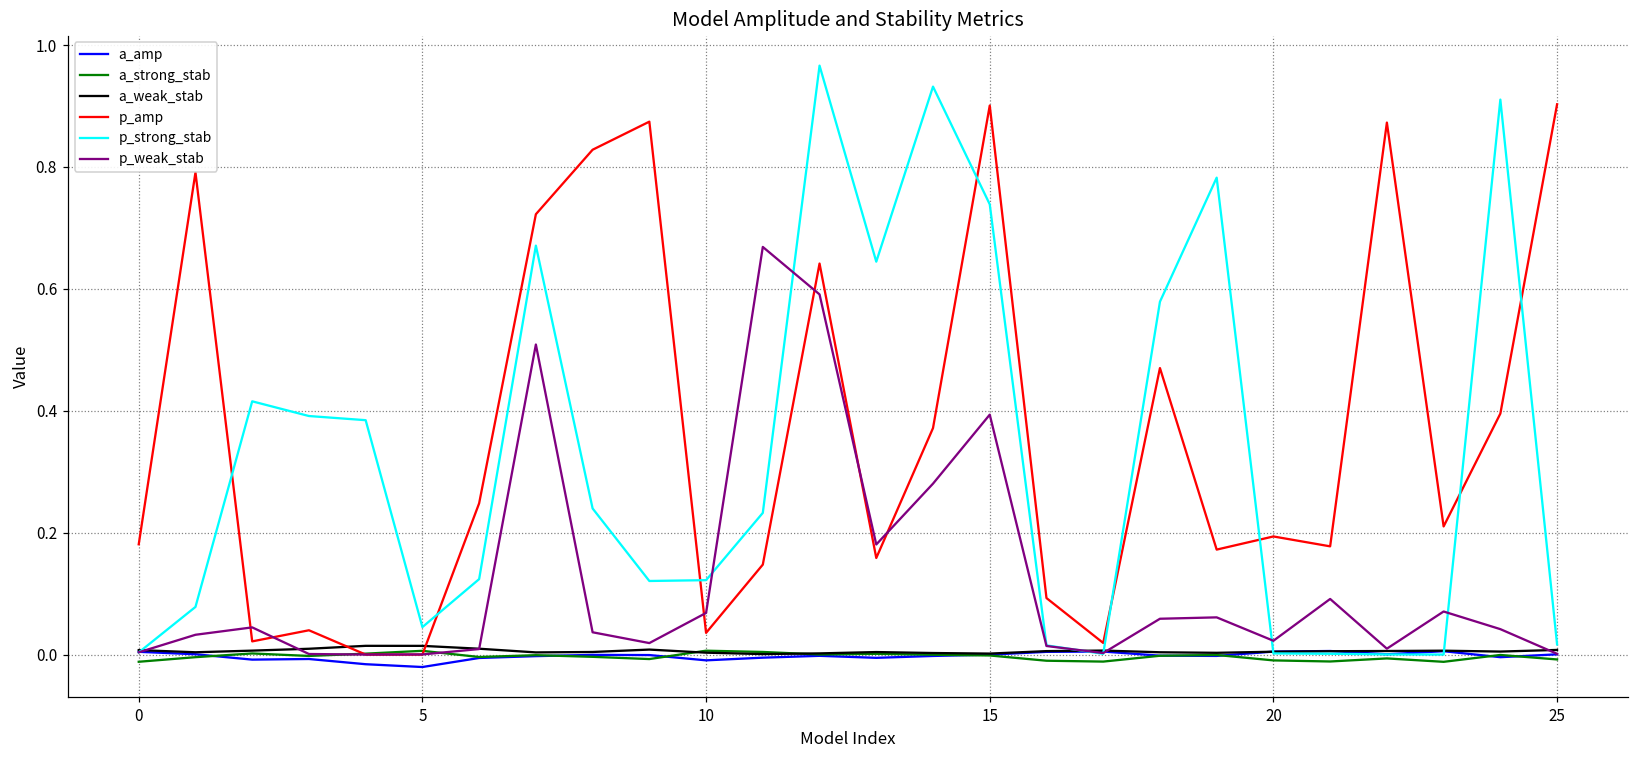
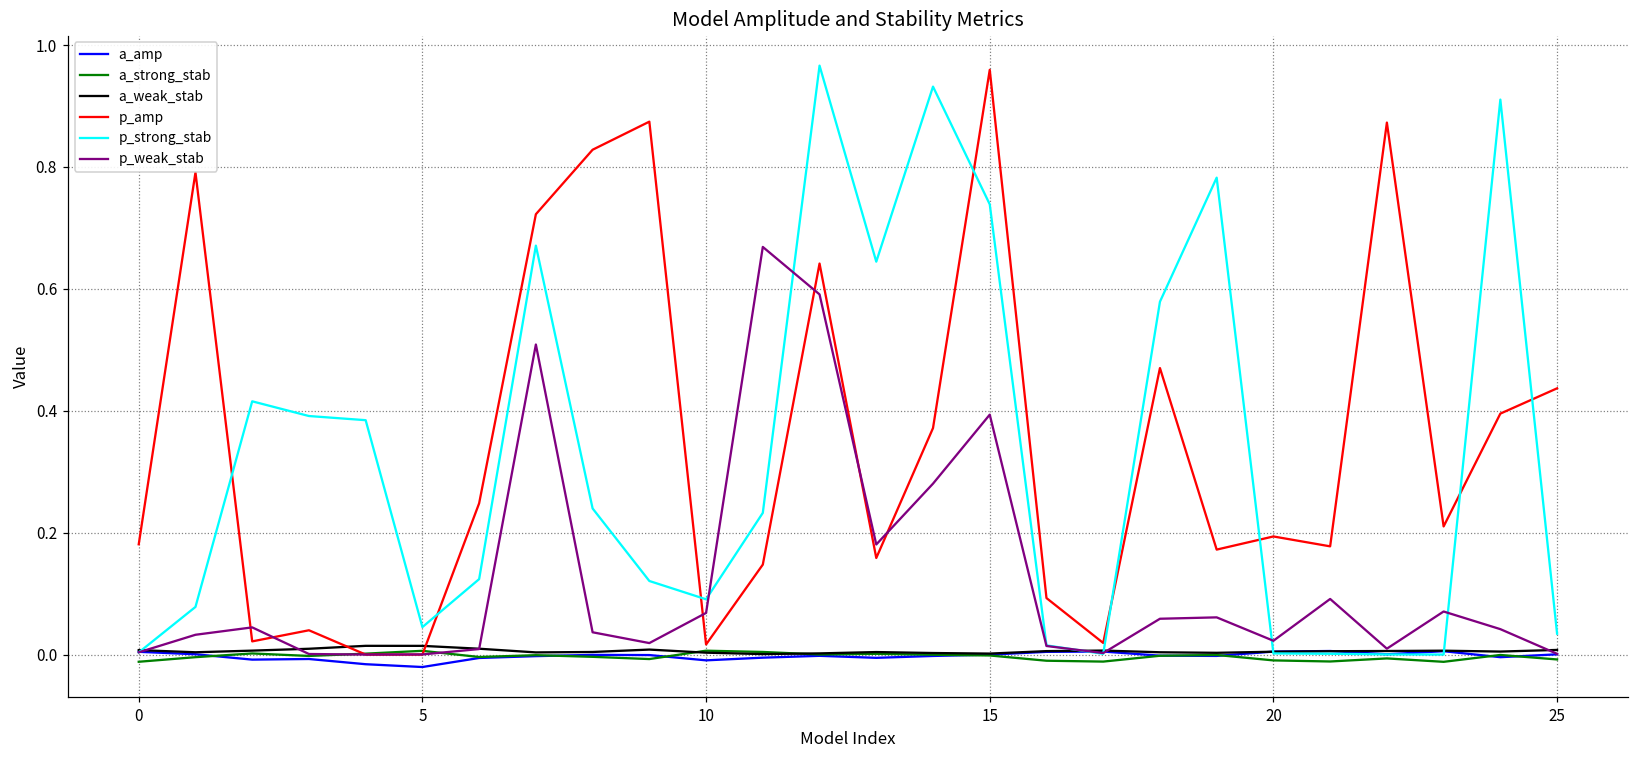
p_amp, 10: 0.04 -> 0.02
p_strong_stab, 10: 0.12 -> 0.09
p_amp, 15: 0.90 -> 0.96
p_amp, 25: 0.90 -> 0.44
p_strong_stab, 25: 0.02 -> 0.03
